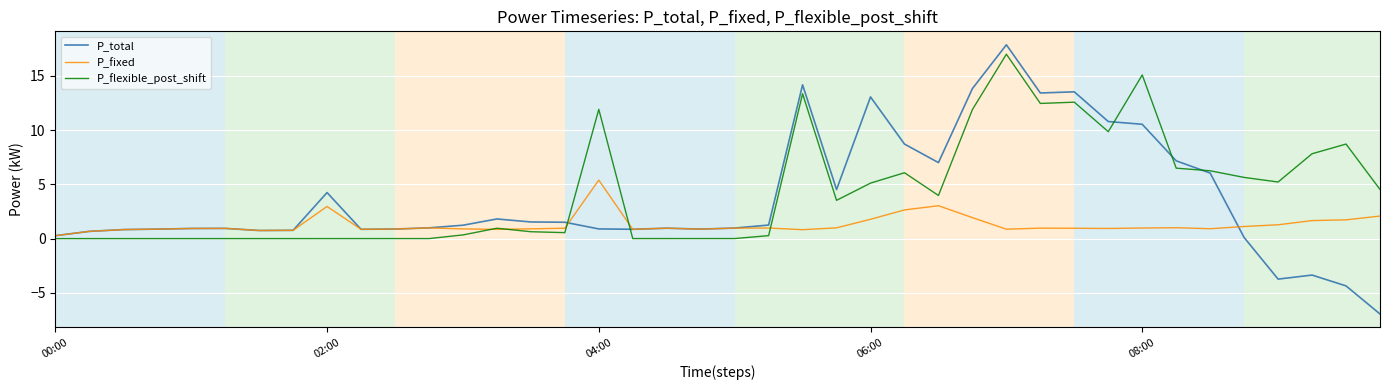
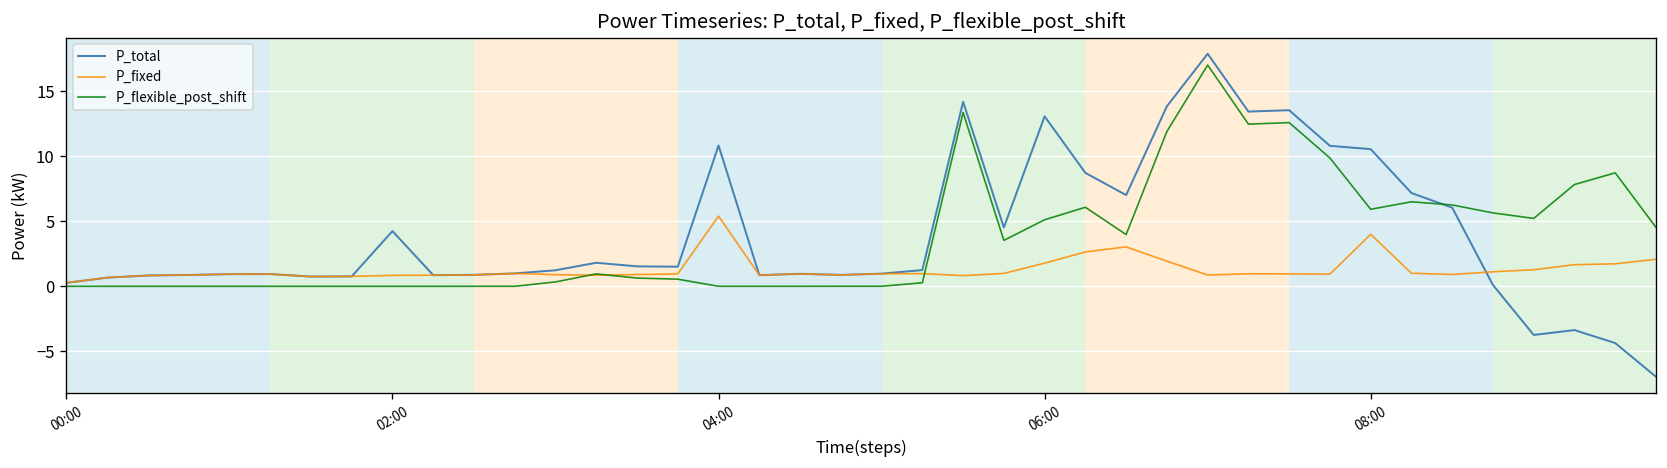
P_fixed, 02:00: 3.0 -> 0.8
P_total, 04:00: 0.9 -> 10.8
P_flexible_post_shift, 04:00: 11.9 -> 0.0
P_fixed, 08:00: 1.0 -> 4.0
P_flexible_post_shift, 08:00: 15.1 -> 5.9
